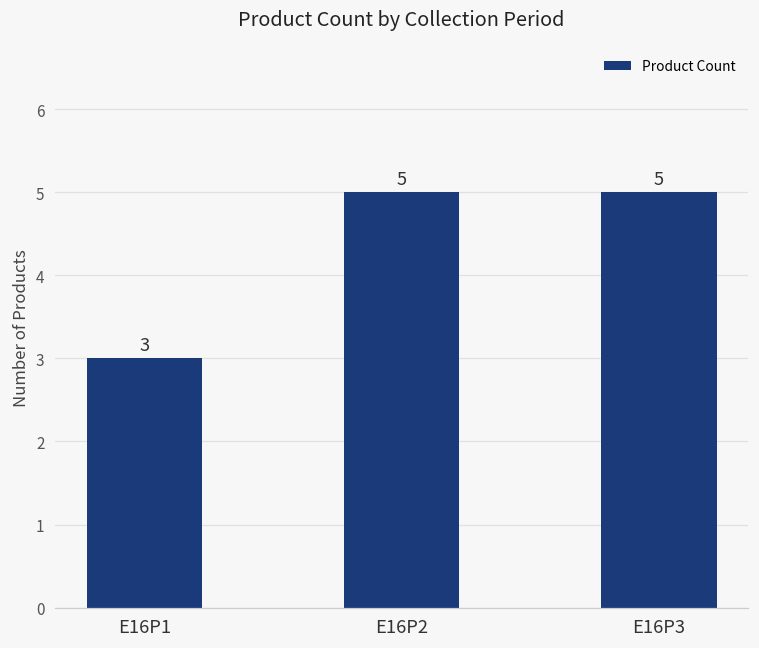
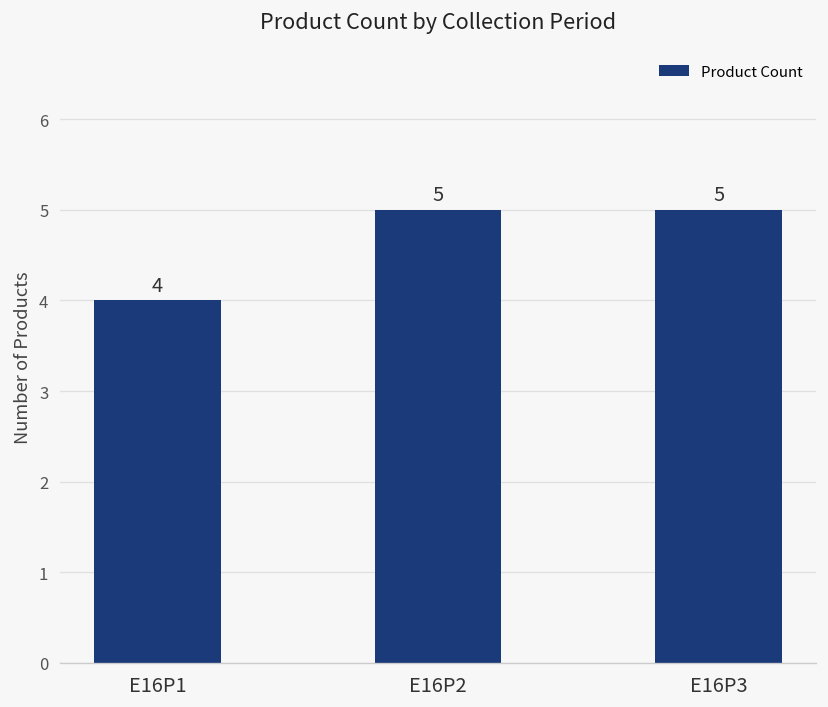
E16P1: 3 -> 4
